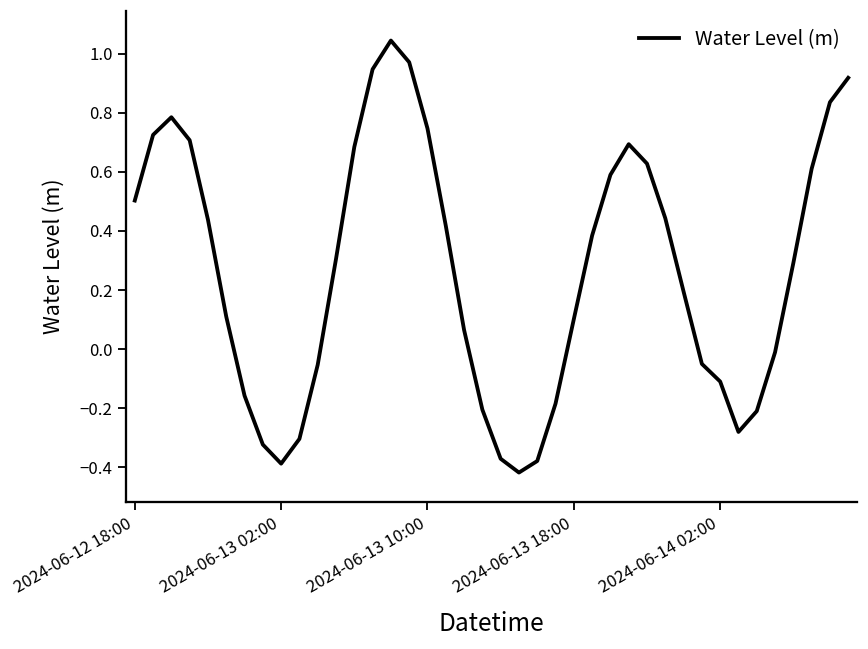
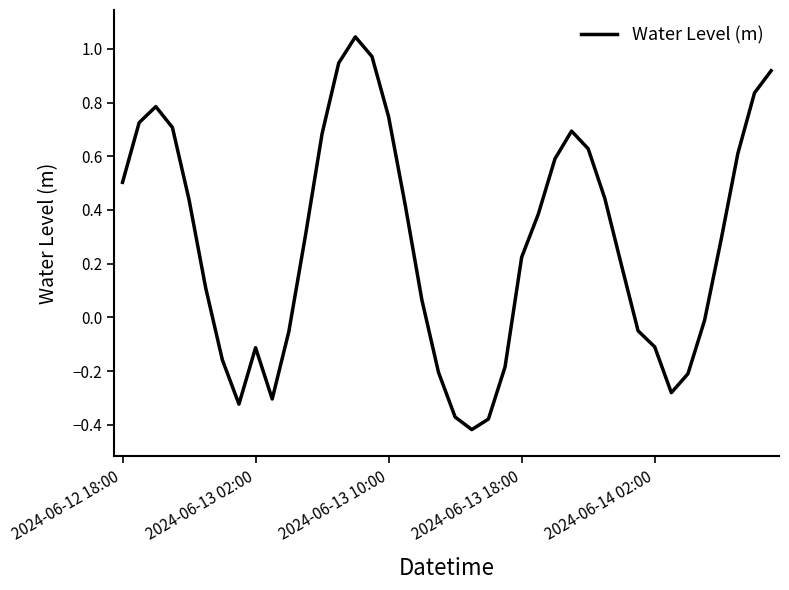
2024-06-13 02:00: -0.39 -> -0.11
2024-06-13 18:00: 0.10 -> 0.22
